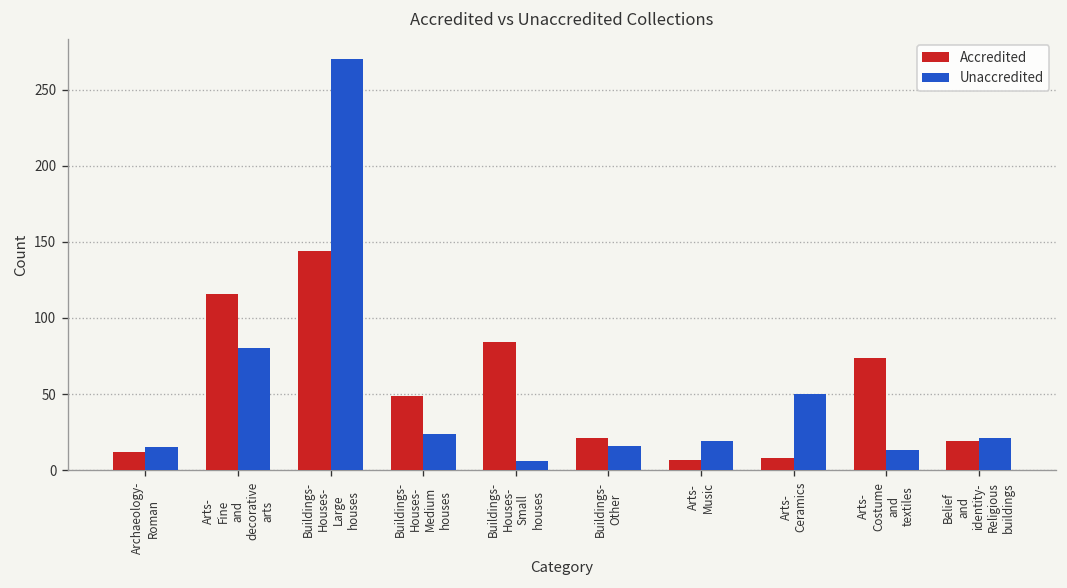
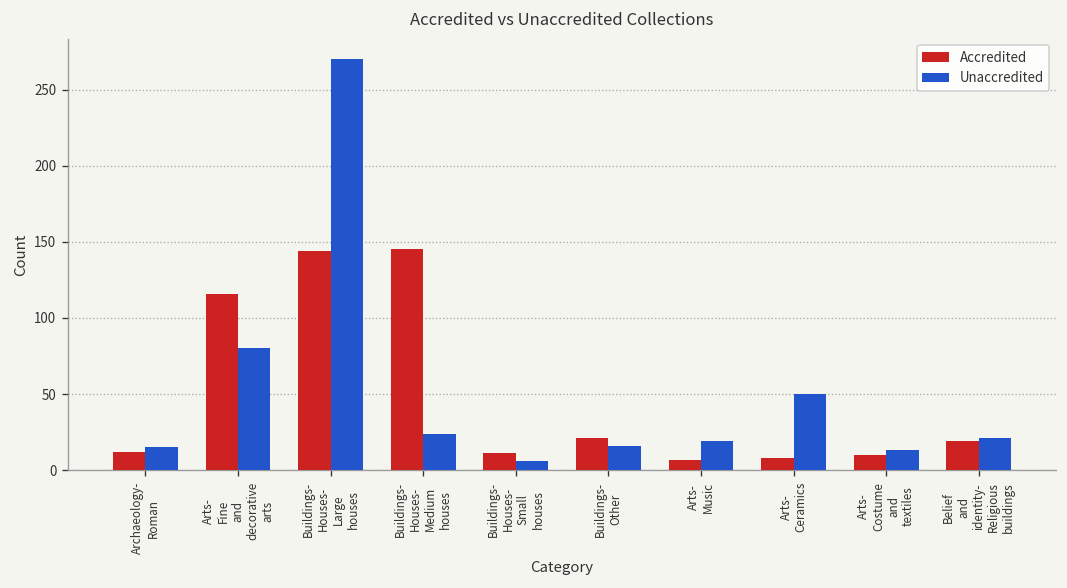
Accredited, Buildings- Houses- Medium houses: 49 -> 145
Accredited, Buildings- Houses- Small houses: 84 -> 11
Accredited, Arts- Costume and textiles: 74 -> 10
